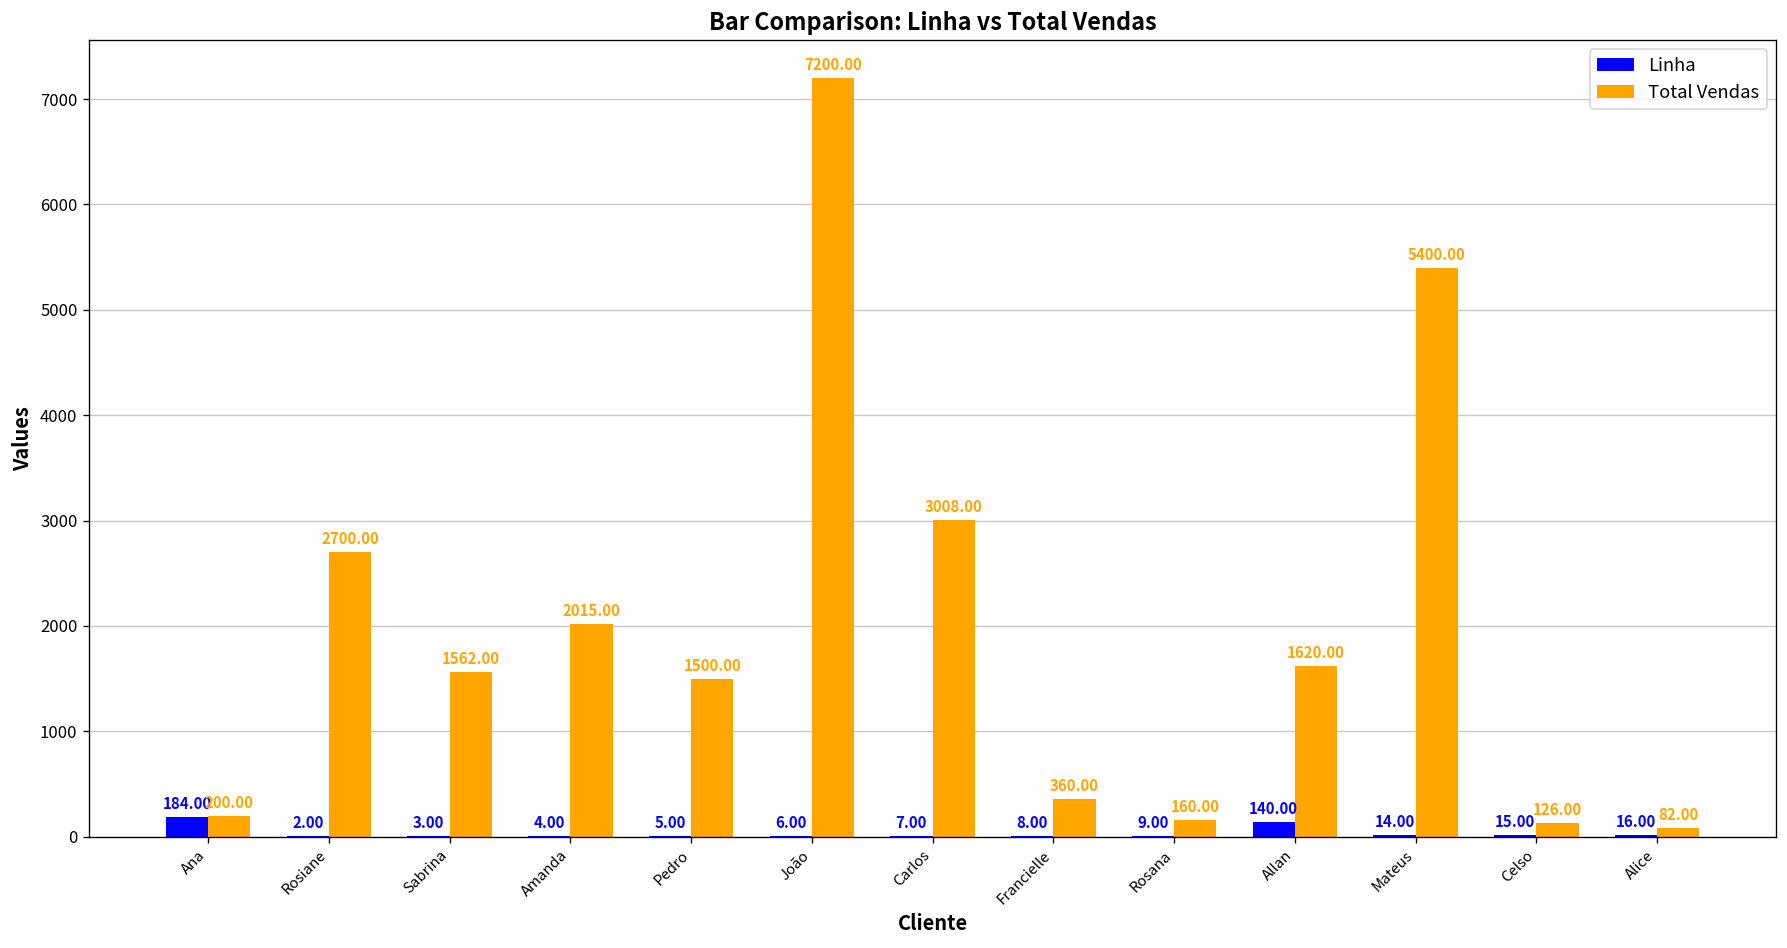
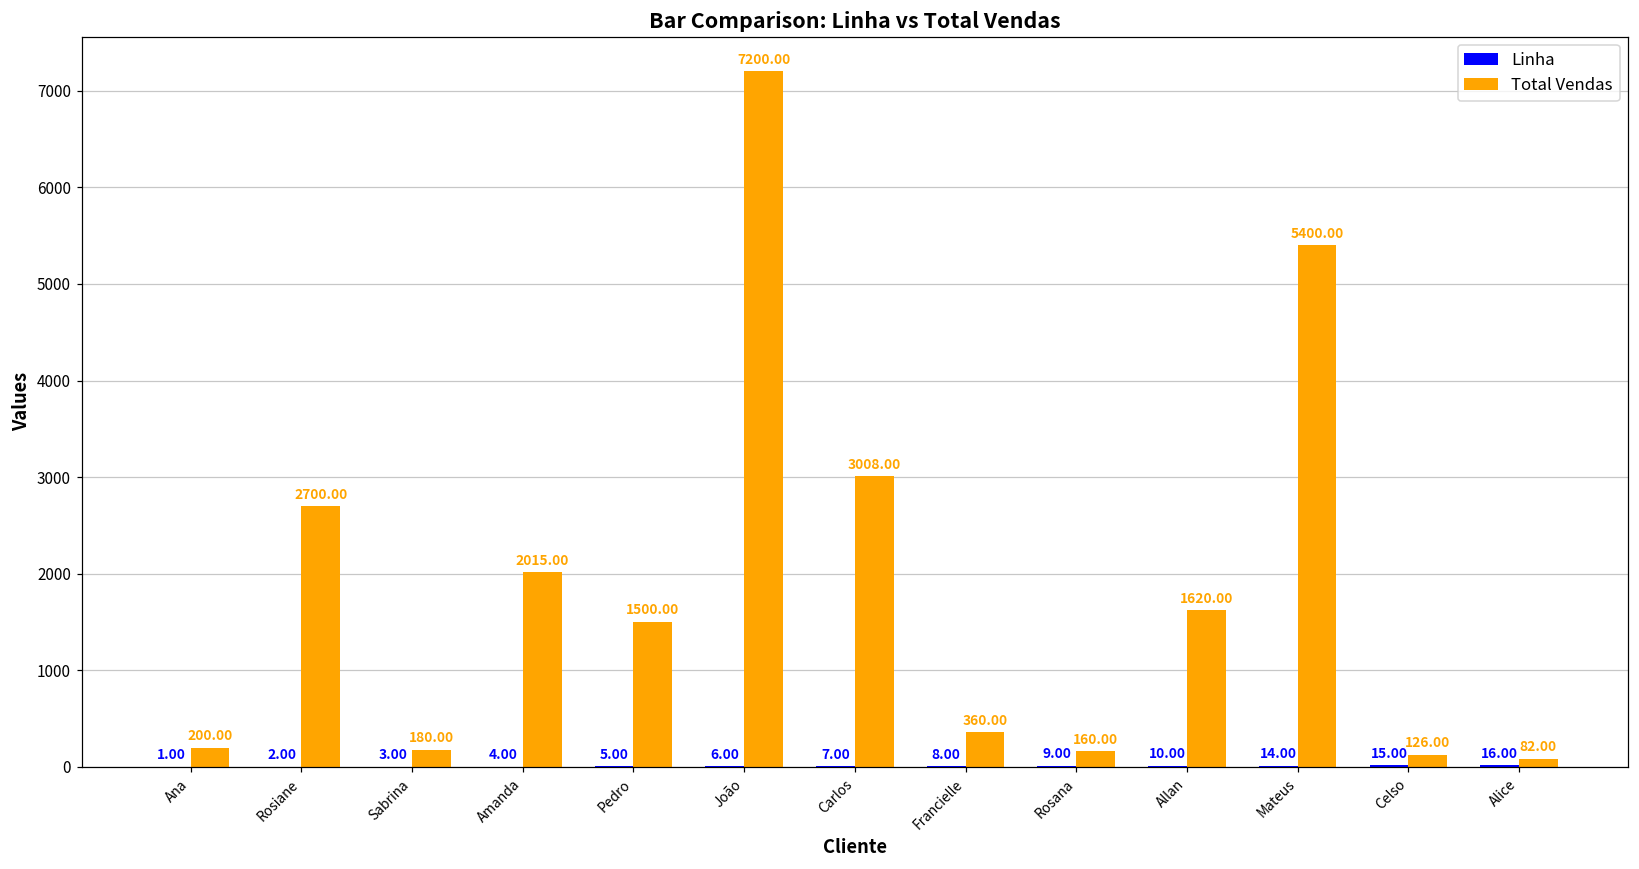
Linha, Ana: 184.00 -> 1.00
Total Vendas, Sabrina: 1562.00 -> 180.00
Linha, Allan: 140.00 -> 10.00
